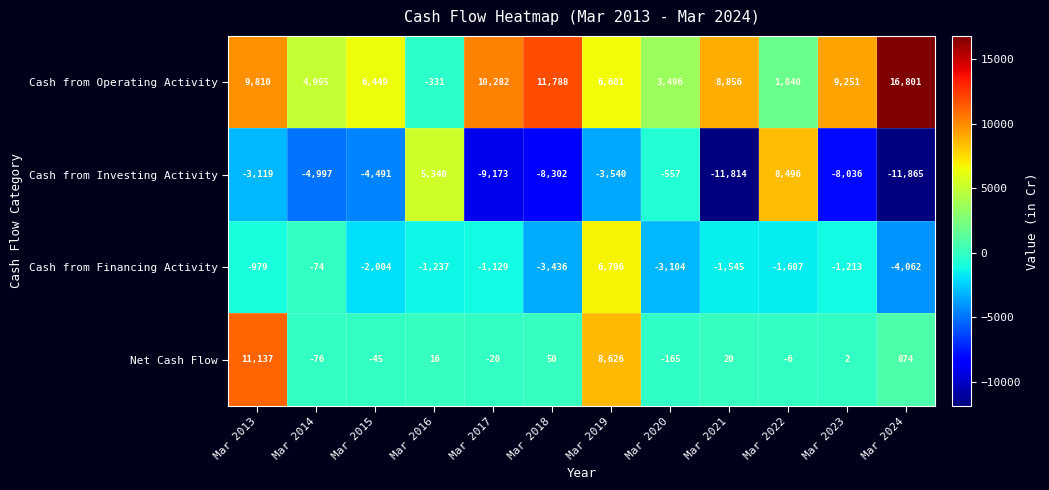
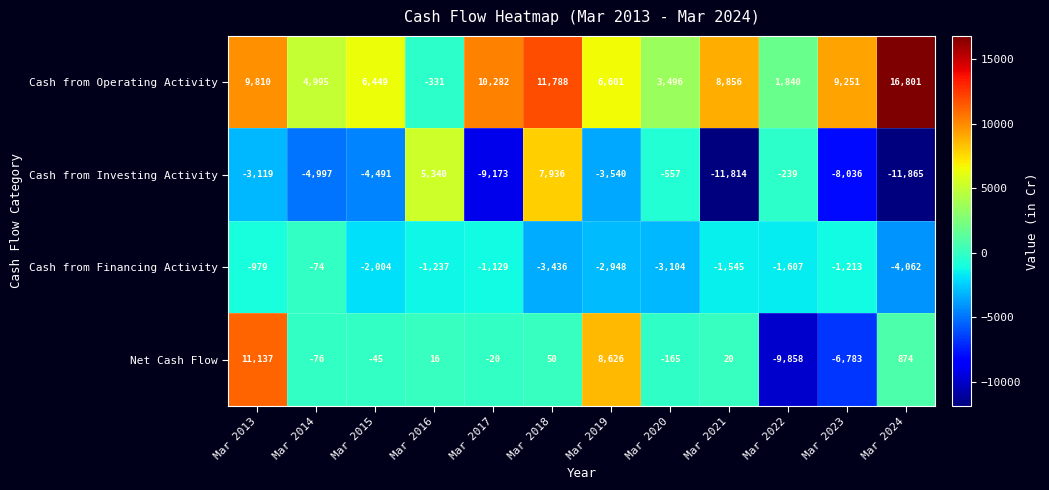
Cash from Investing Activity, Mar 2018: -8,302 -> 7,936
Cash from Investing Activity, Mar 2022: 8,496 -> -239
Cash from Financing Activity, Mar 2019: 6,796 -> -2,948
Net Cash Flow, Mar 2022: -6 -> -9,858
Net Cash Flow, Mar 2023: 2 -> -6,783
